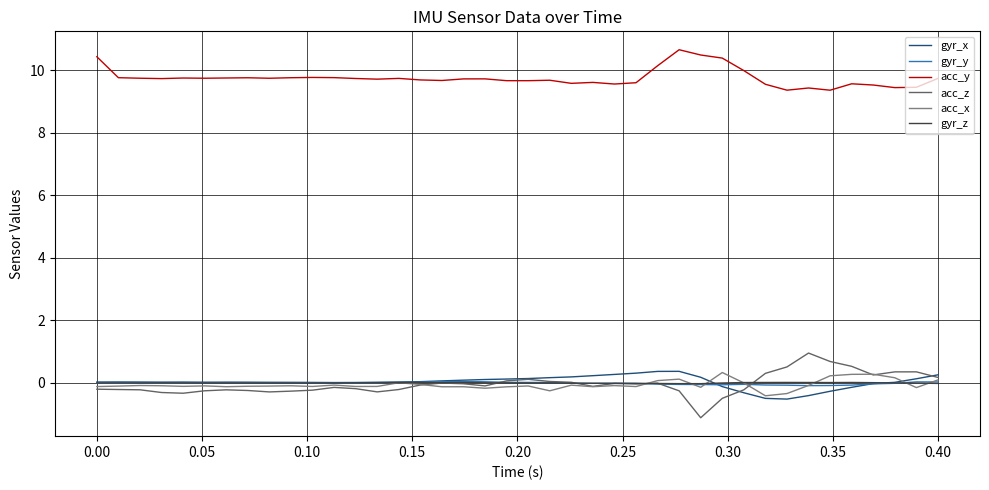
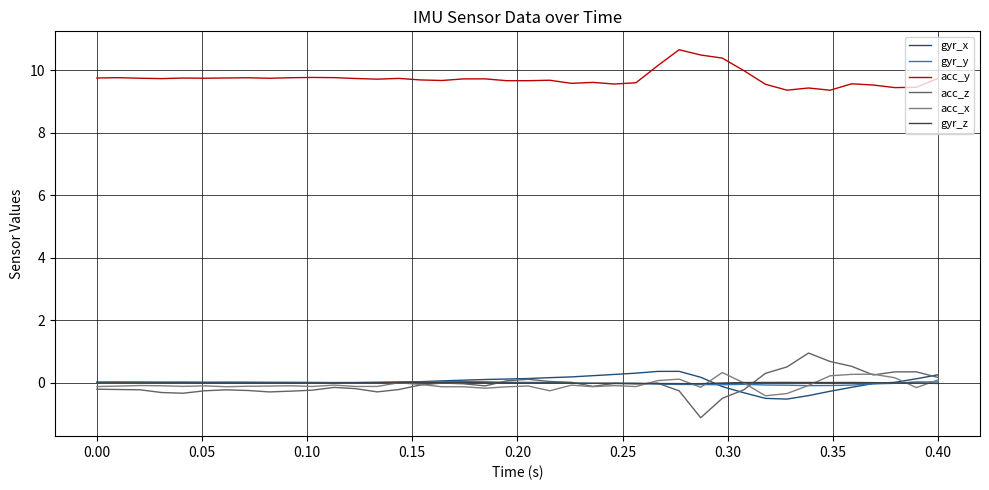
acc_y, 0.00: 10.4 -> 9.8
